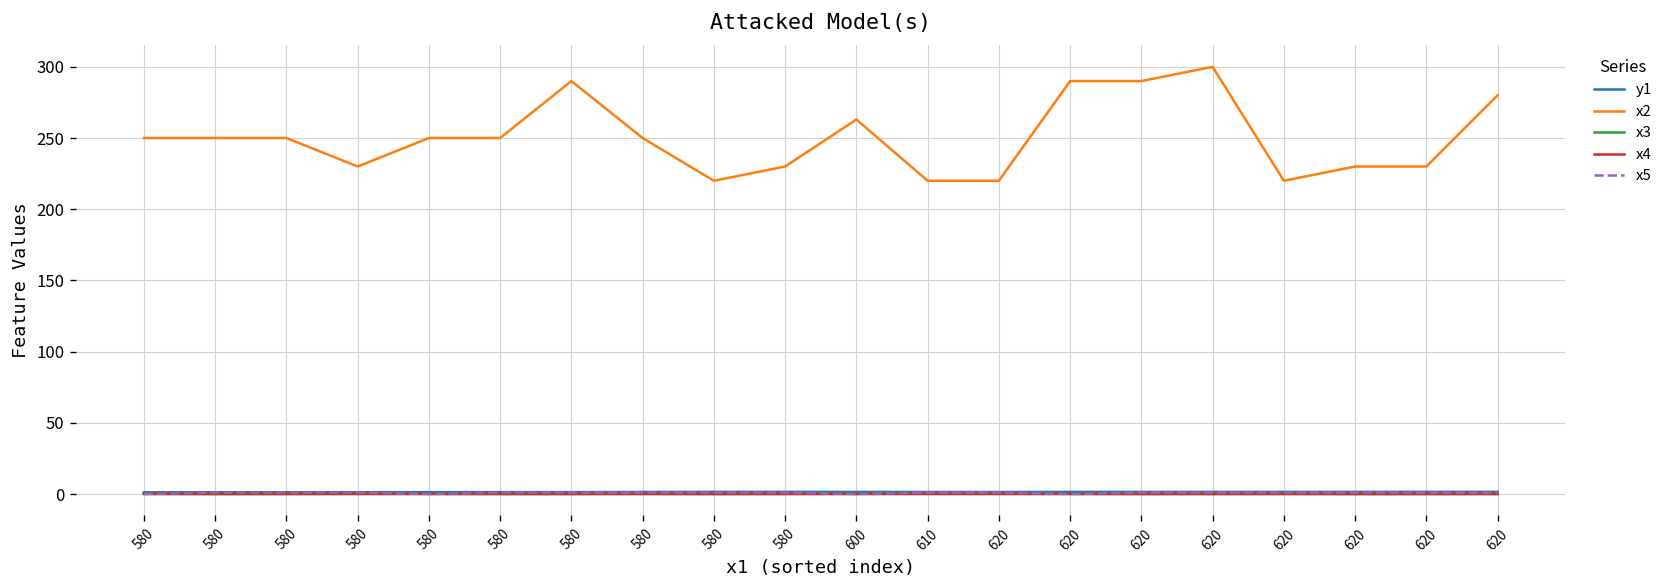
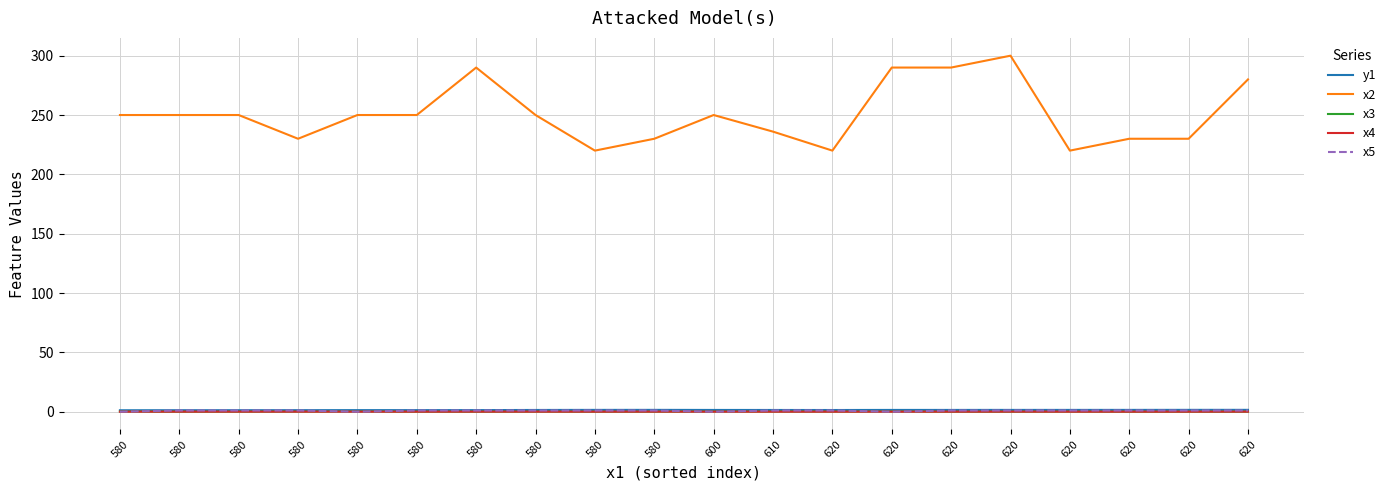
x2, 600: 263 -> 250
x2, 610: 220 -> 236
